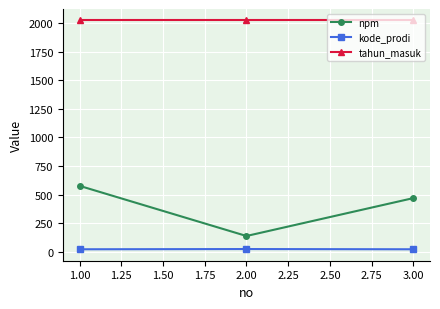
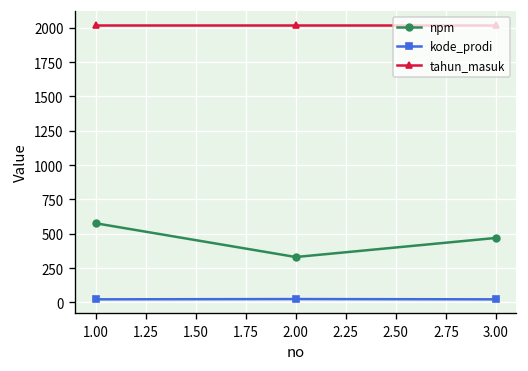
npm, 2.00: 140 -> 330
